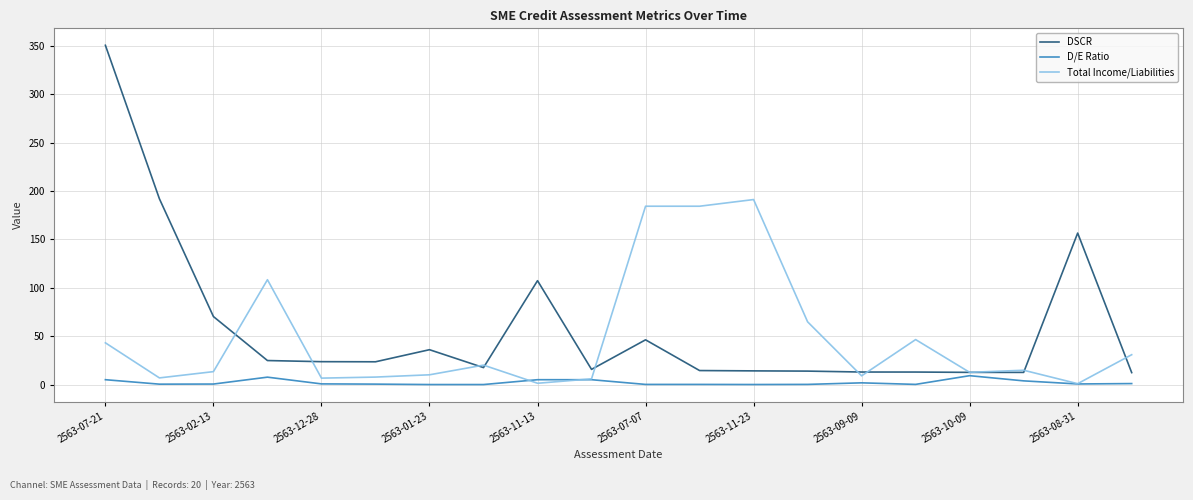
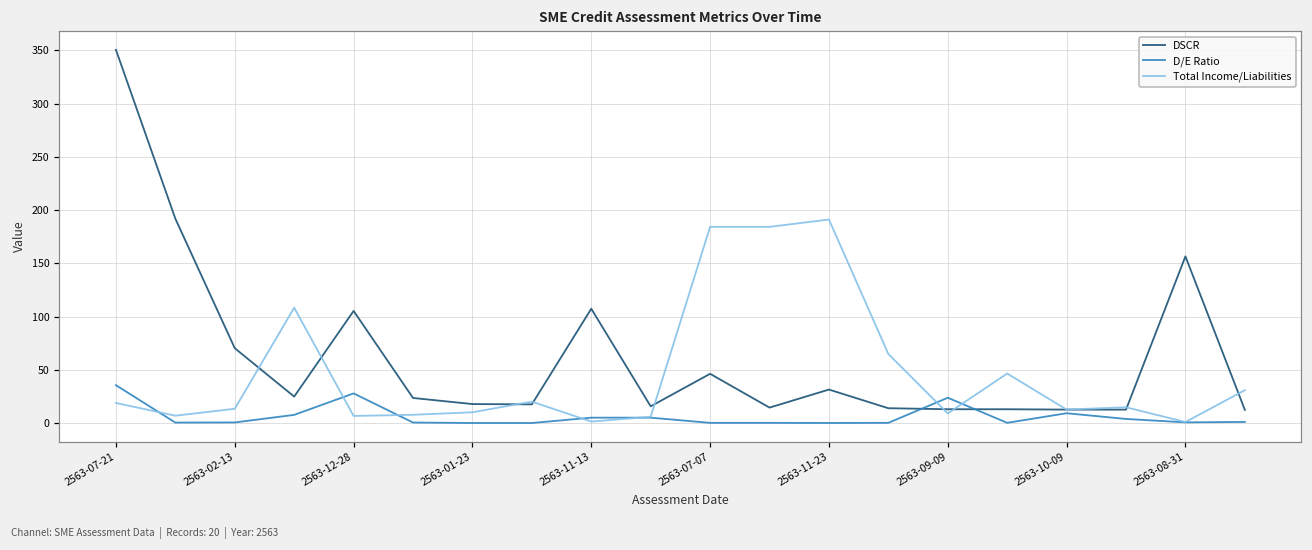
D/E Ratio, 2563-07-21: 10 -> 40
Total Income/Liabilities, 2563-07-21: 40 -> 20
DSCR, 2563-12-28: 20 -> 110
D/E Ratio, 2563-12-28: 0 -> 30
DSCR, 2563-01-23: 40 -> 20
DSCR, 2563-11-23: 10 -> 30
D/E Ratio, 2563-09-09: 0 -> 20
